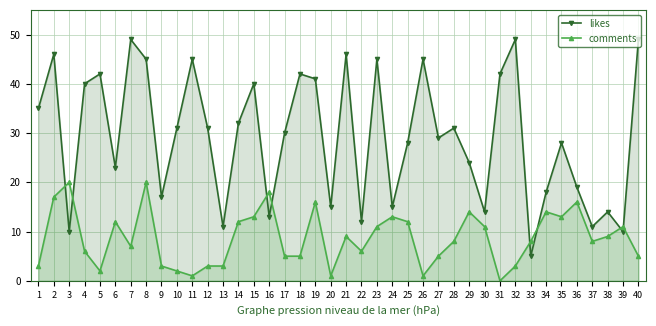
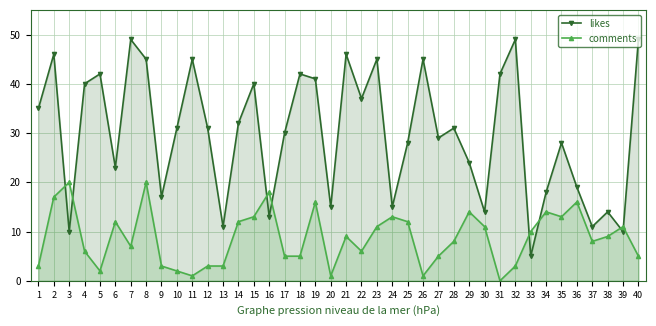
likes, 22: 12 -> 37
comments, 33: 8 -> 10
